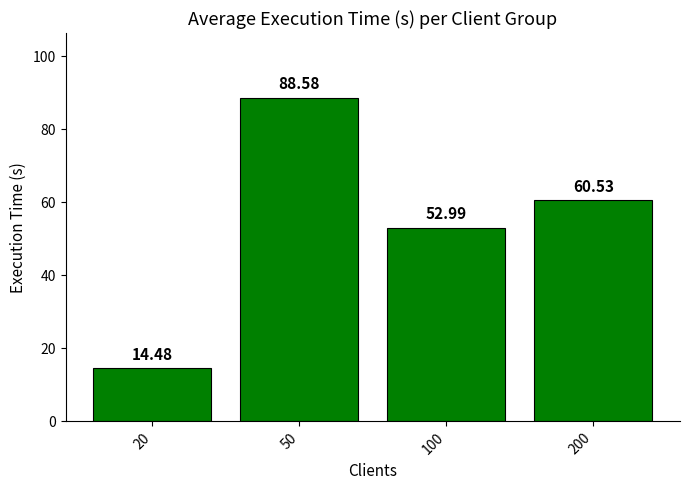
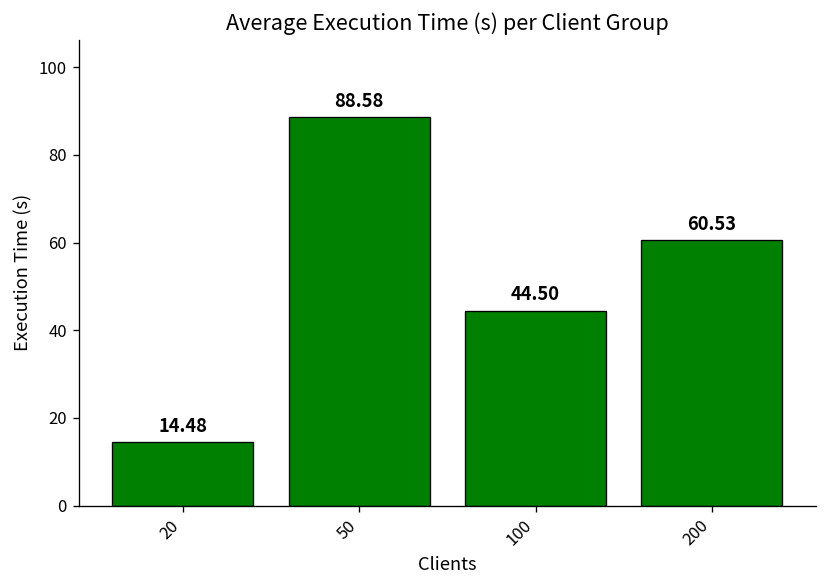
100: 52.99 -> 44.50
